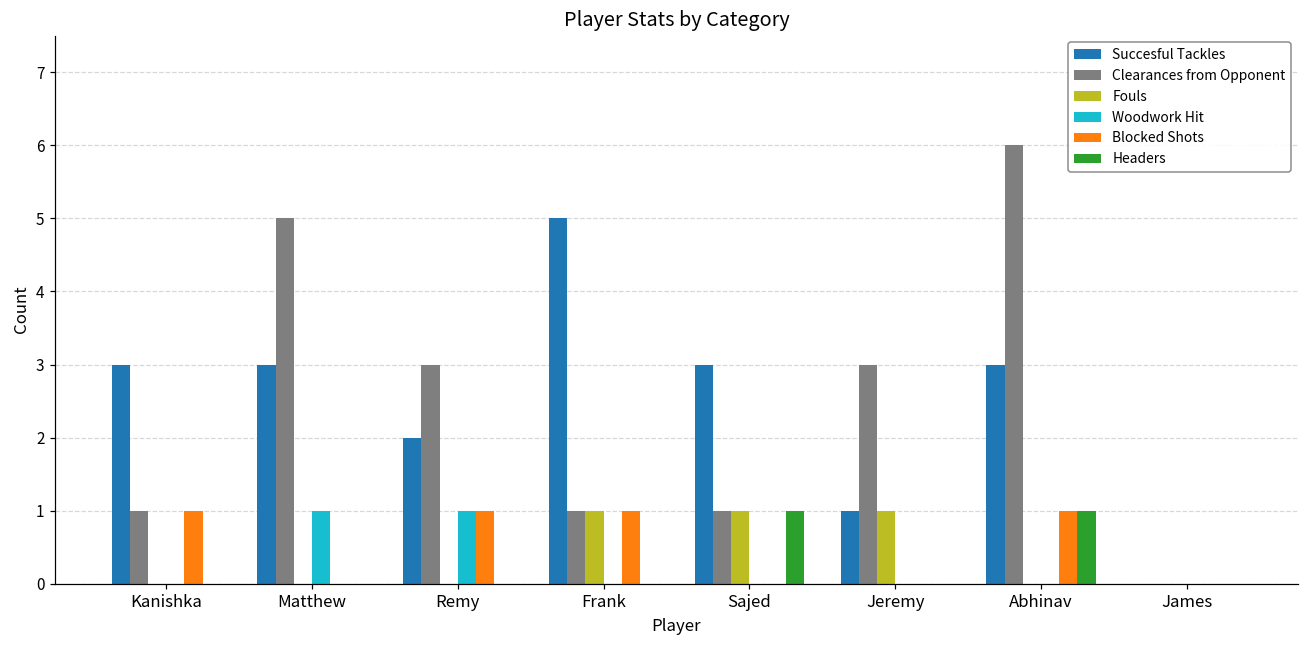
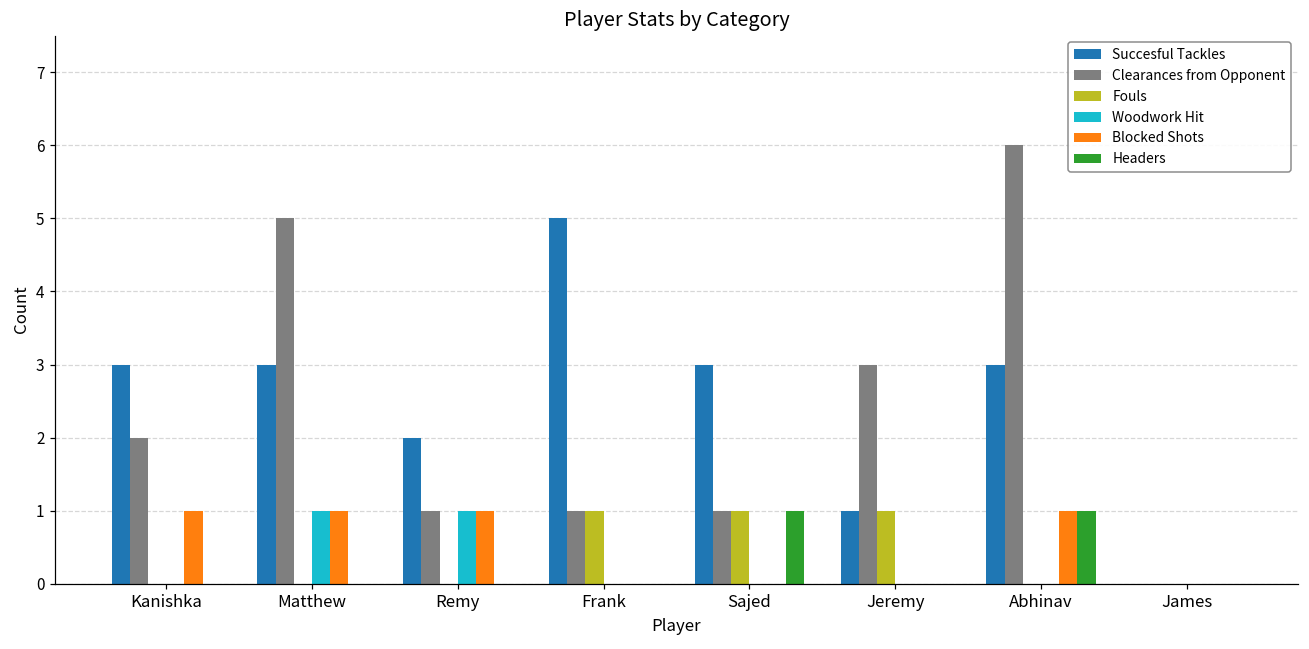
Clearances from Opponent, Kanishka: 1 -> 2
Blocked Shots, Matthew: 0 -> 1
Clearances from Opponent, Remy: 3 -> 1
Blocked Shots, Frank: 1 -> 0
